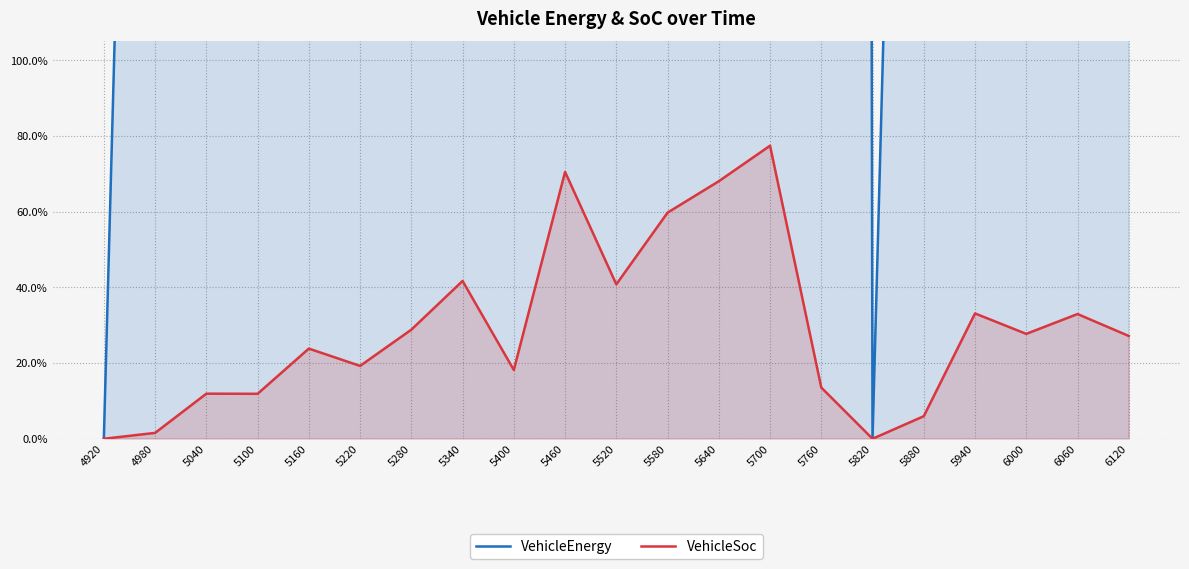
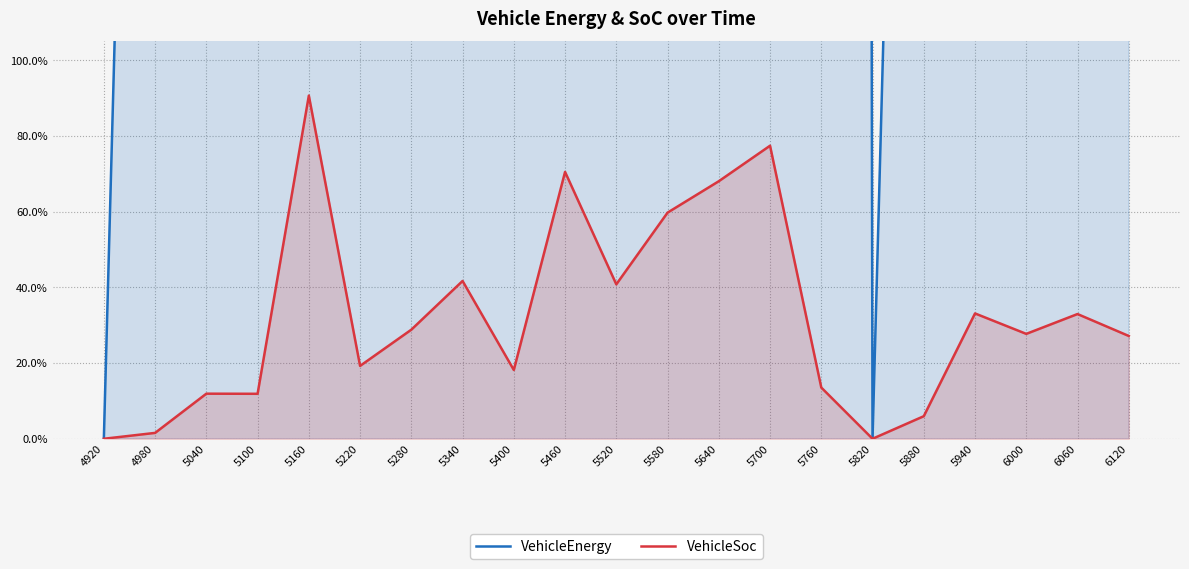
VehicleSoc, 5160: 24% -> 91%
